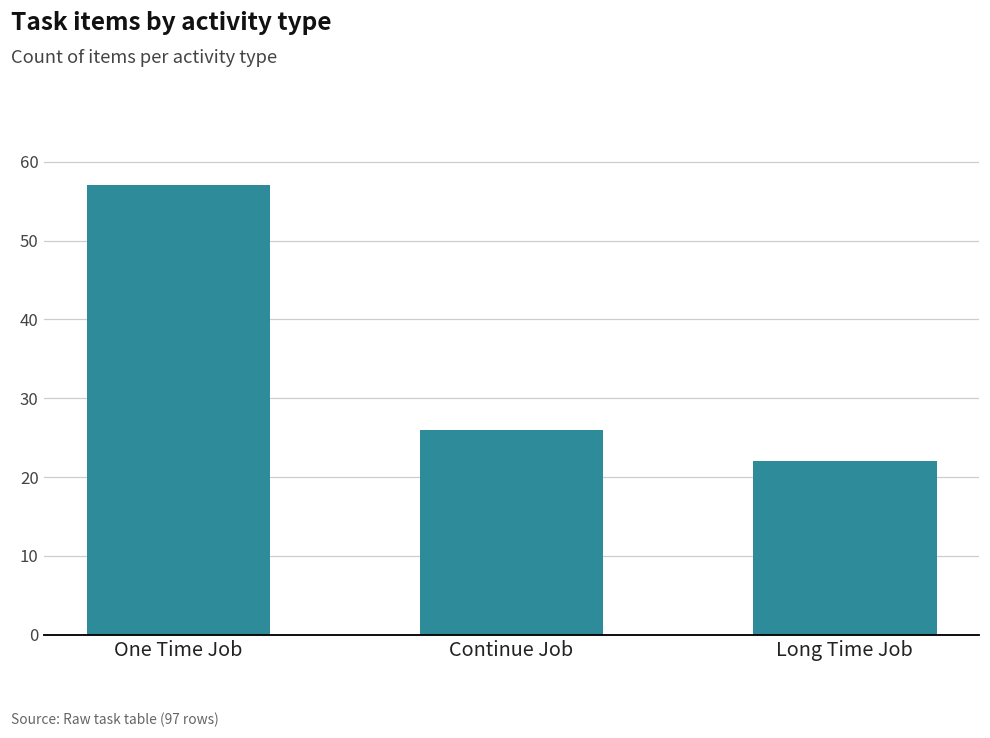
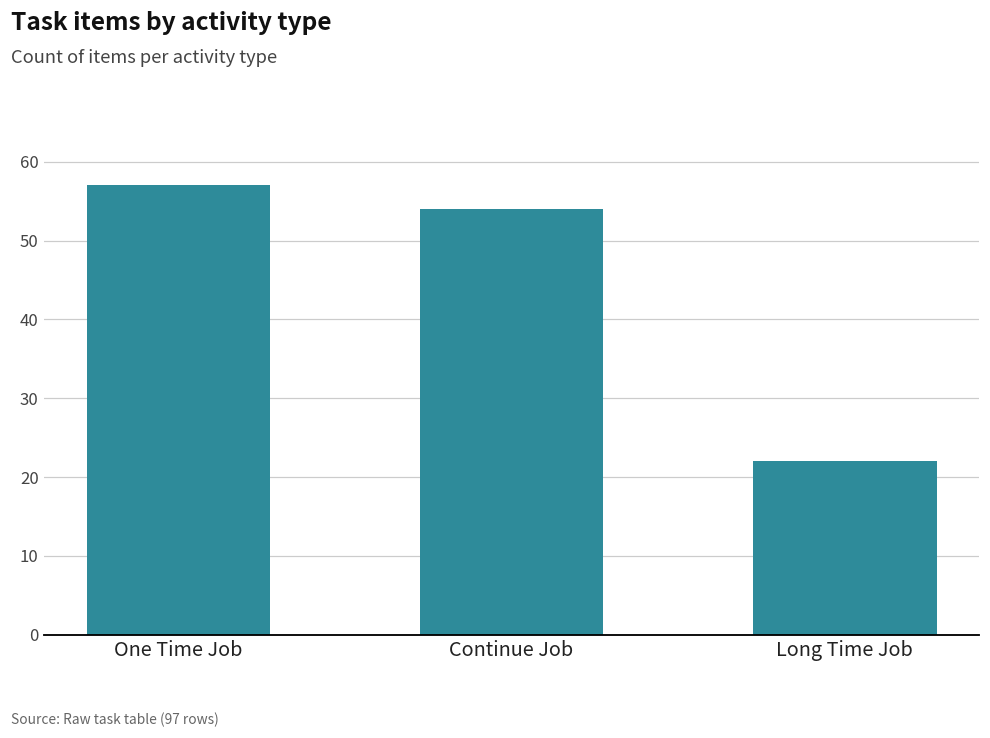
Continue Job: 26 -> 54
